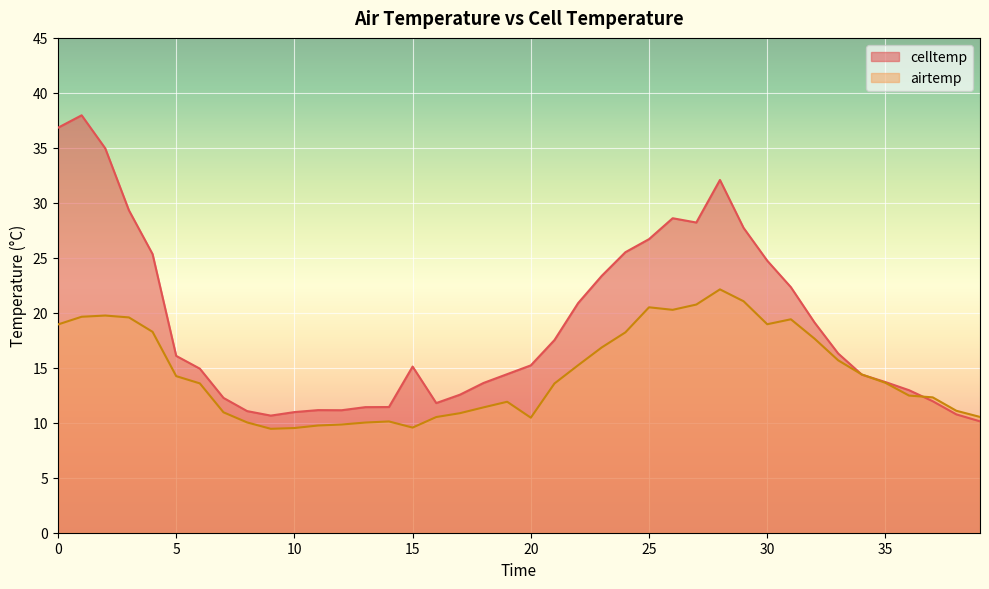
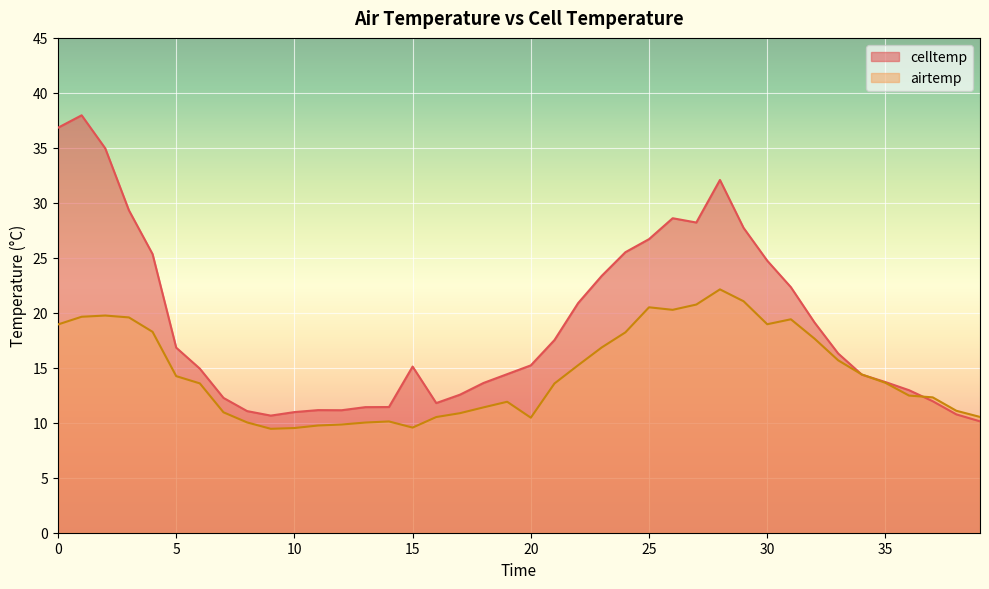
celltemp, 5: 16.1 -> 16.8
